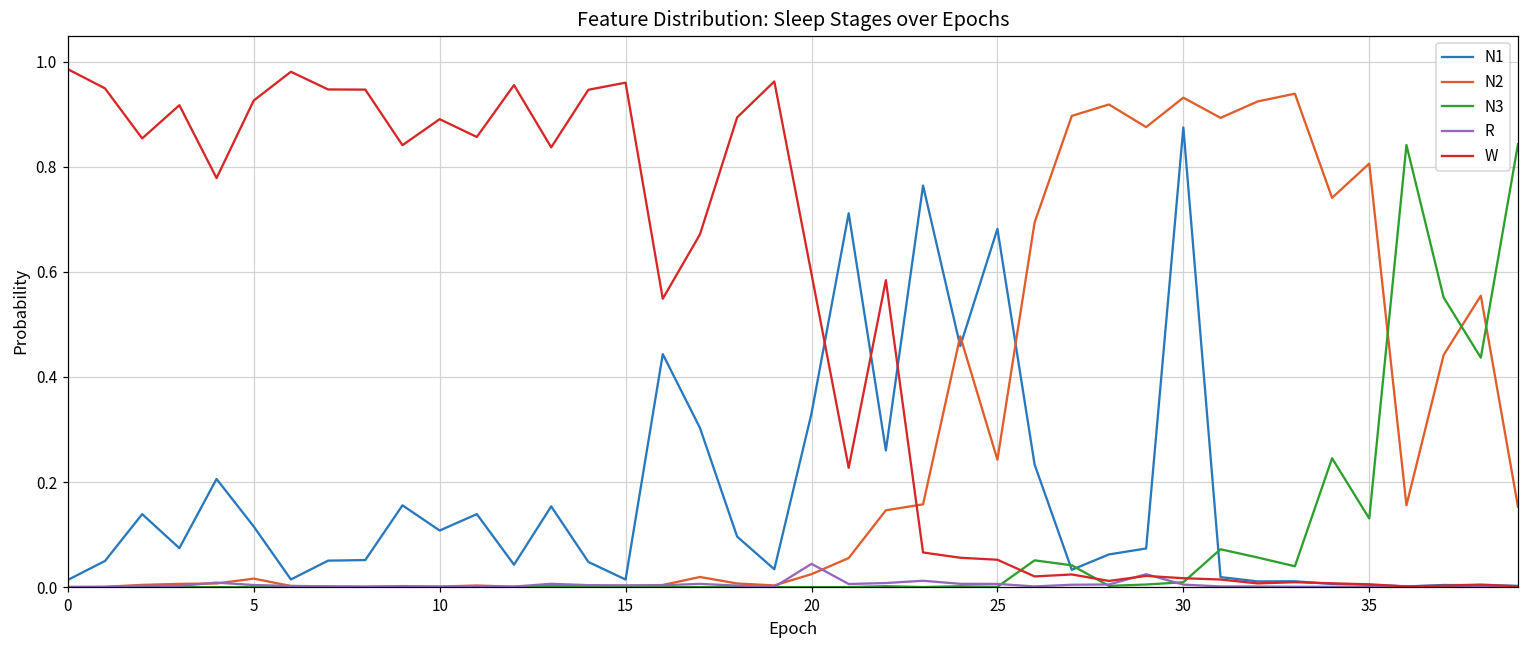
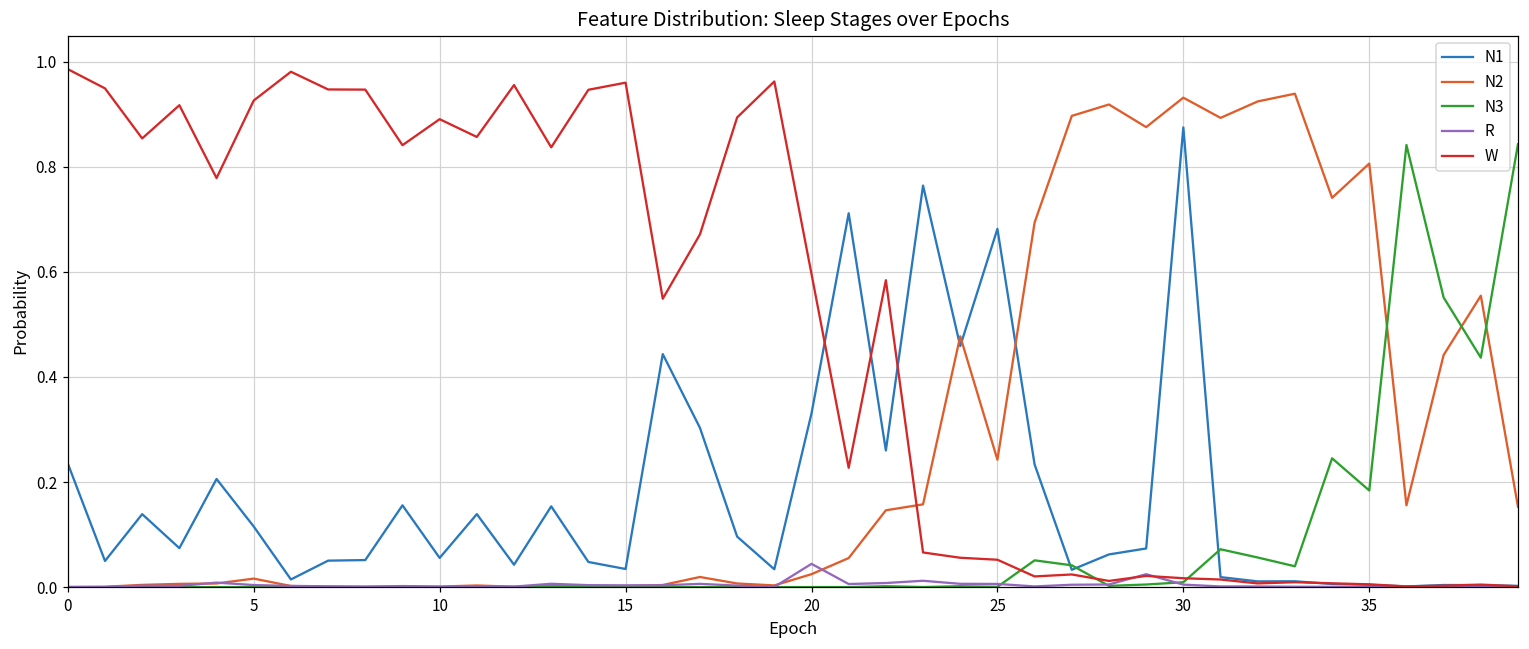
N1, 0: 0.01 -> 0.24
N1, 10: 0.11 -> 0.06
N1, 15: 0.01 -> 0.03
N3, 35: 0.13 -> 0.18
